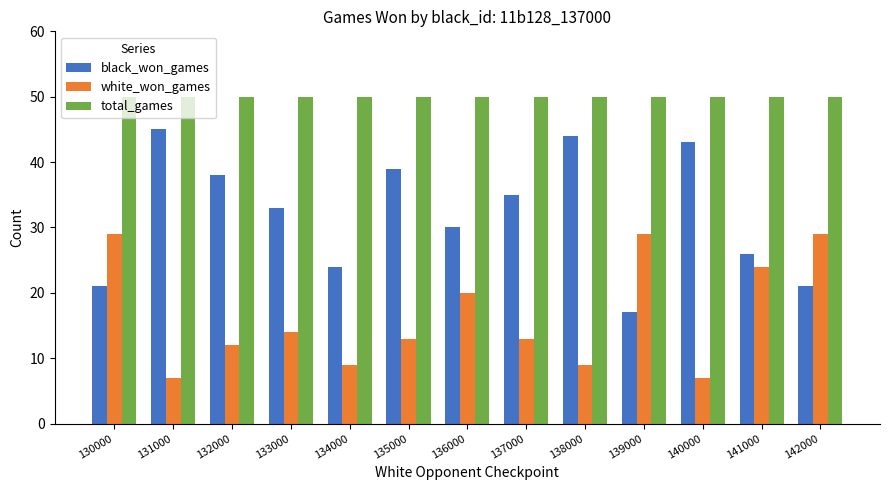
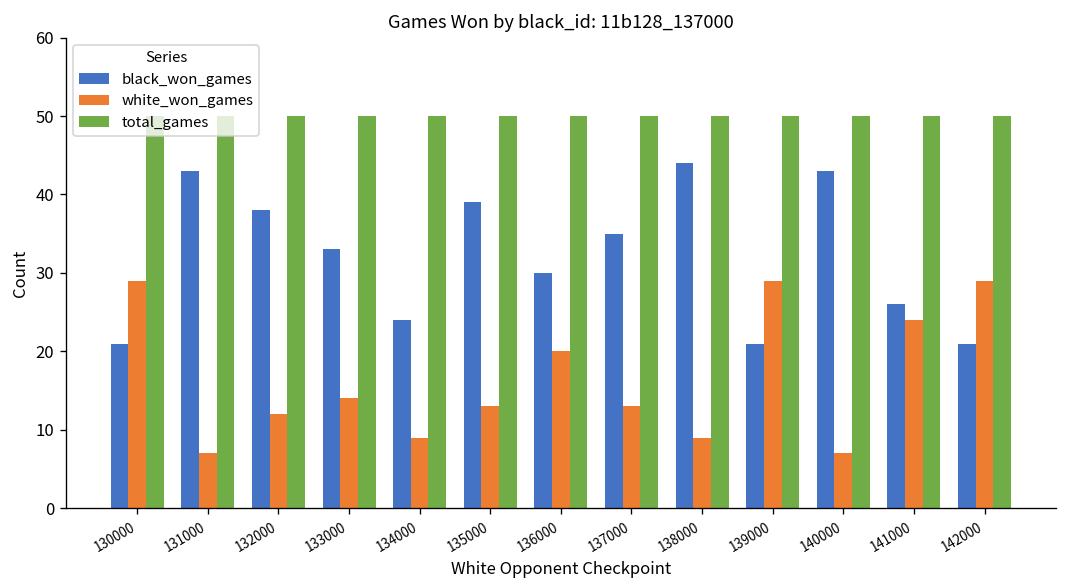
black_won_games, 131000: 45 -> 43
black_won_games, 139000: 17 -> 21
